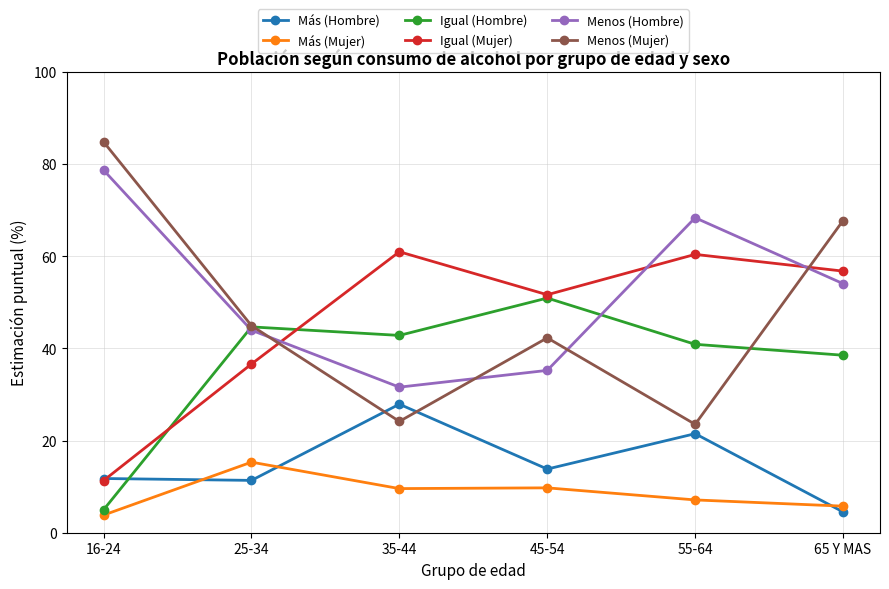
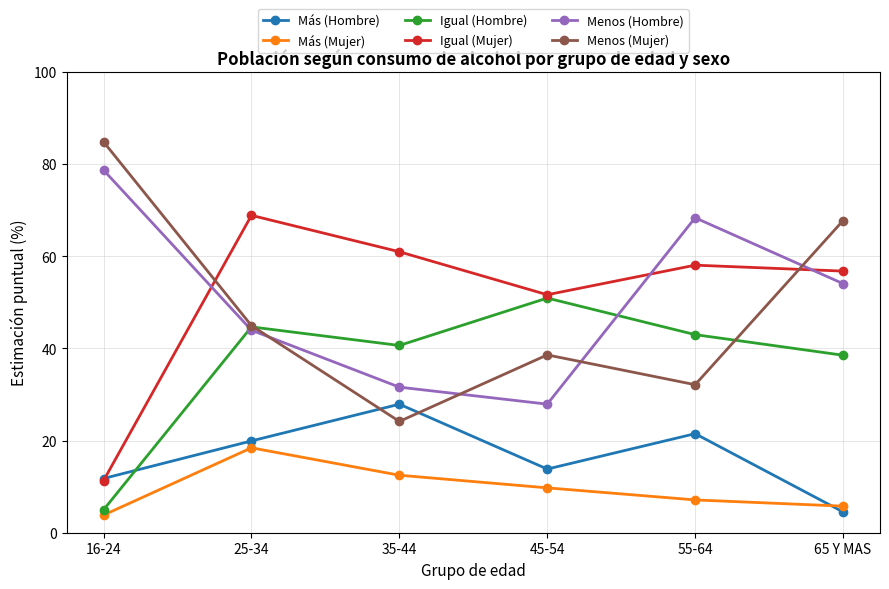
Más (Hombre), 25-34: 11 -> 20
Más (Mujer), 25-34: 15 -> 18
Igual (Mujer), 25-34: 37 -> 69
Más (Mujer), 35-44: 10 -> 12
Igual (Hombre), 35-44: 43 -> 41
Menos (Hombre), 45-54: 35 -> 28
Menos (Mujer), 45-54: 42 -> 39
Igual (Hombre), 55-64: 41 -> 43
Igual (Mujer), 55-64: 60 -> 58
Menos (Mujer), 55-64: 24 -> 32
